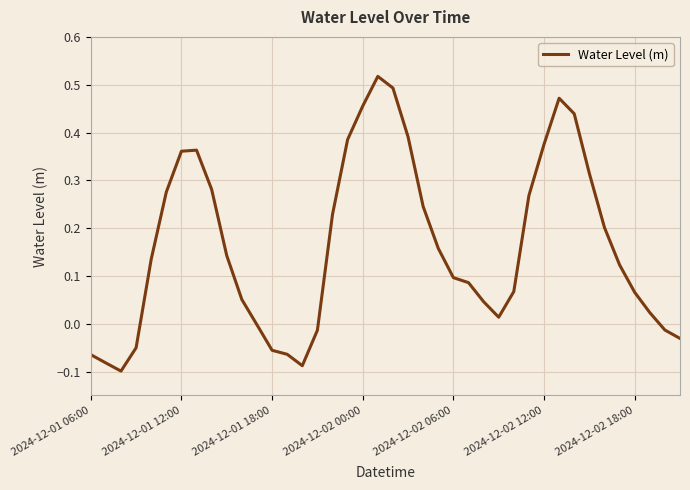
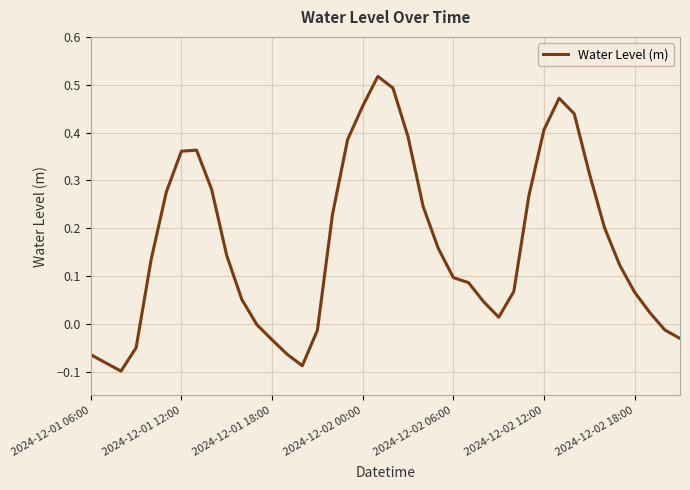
2024-12-01 18:00: -0.06 -> -0.03
2024-12-02 12:00: 0.38 -> 0.41
